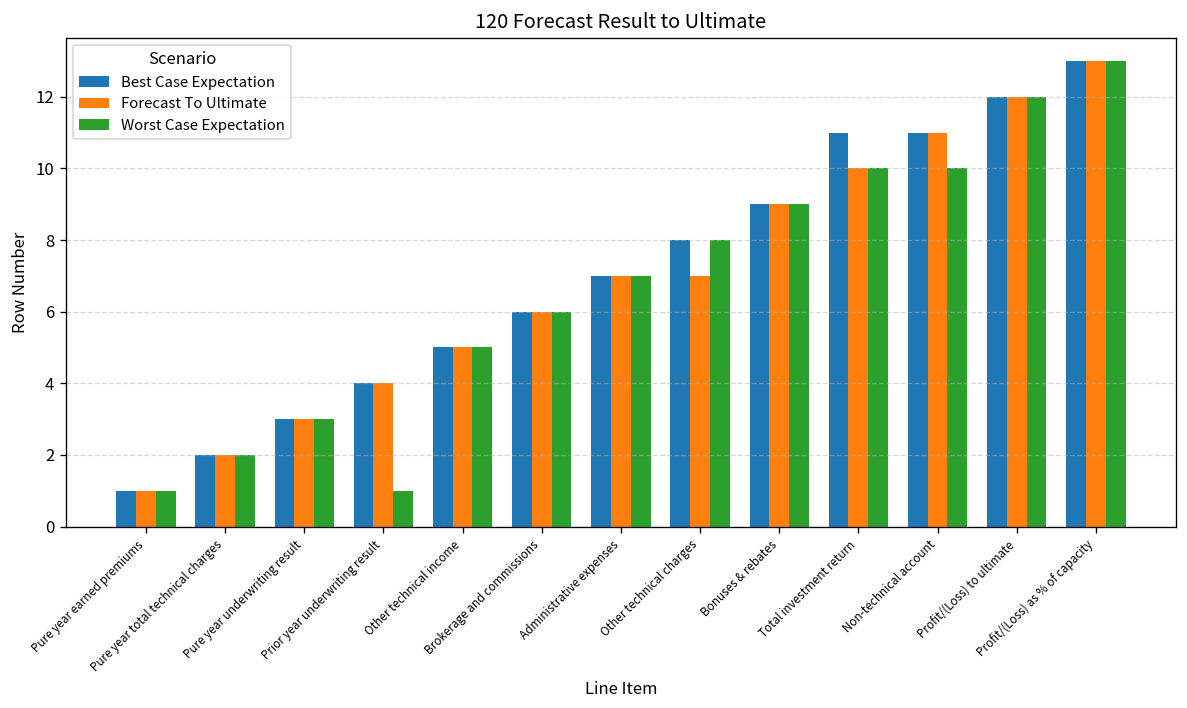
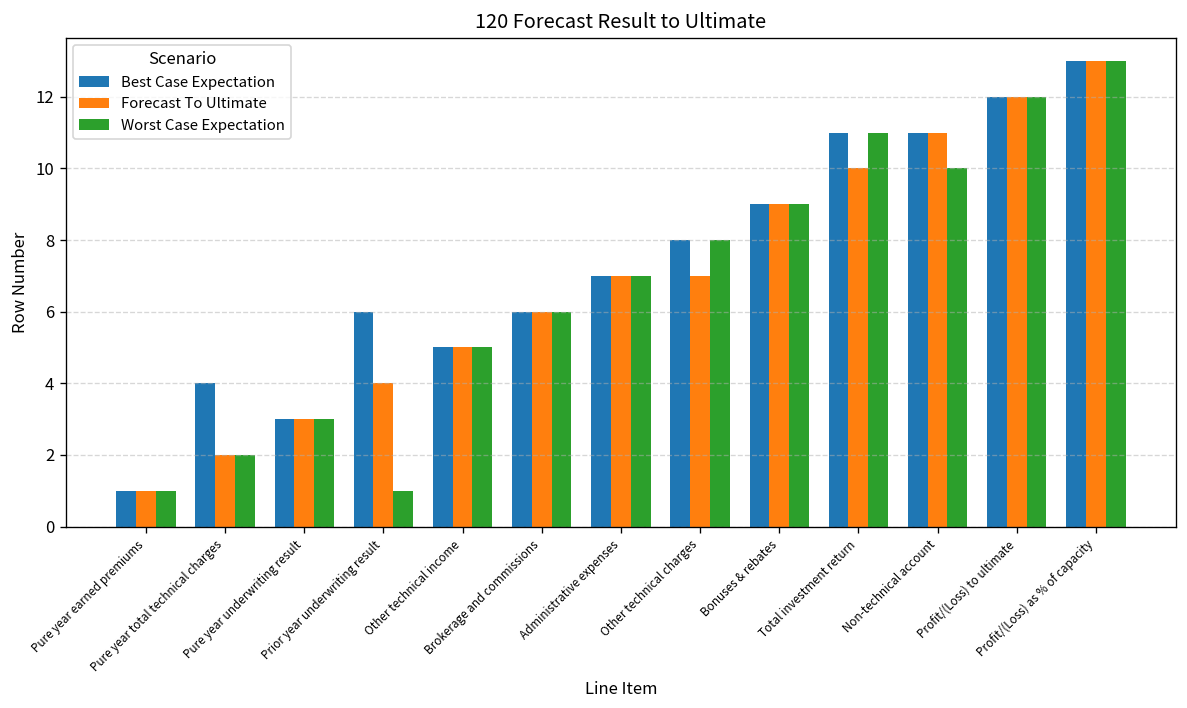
Best Case Expectation, Pure year total technical charges: 2 -> 4
Best Case Expectation, Prior year underwriting result: 4 -> 6
Worst Case Expectation, Total investment return: 10 -> 11
